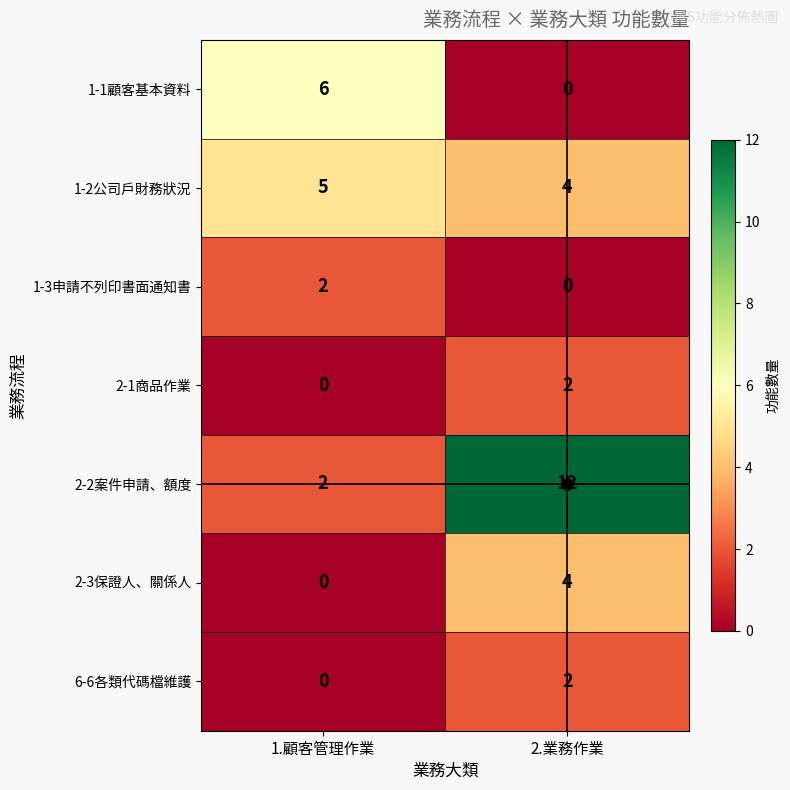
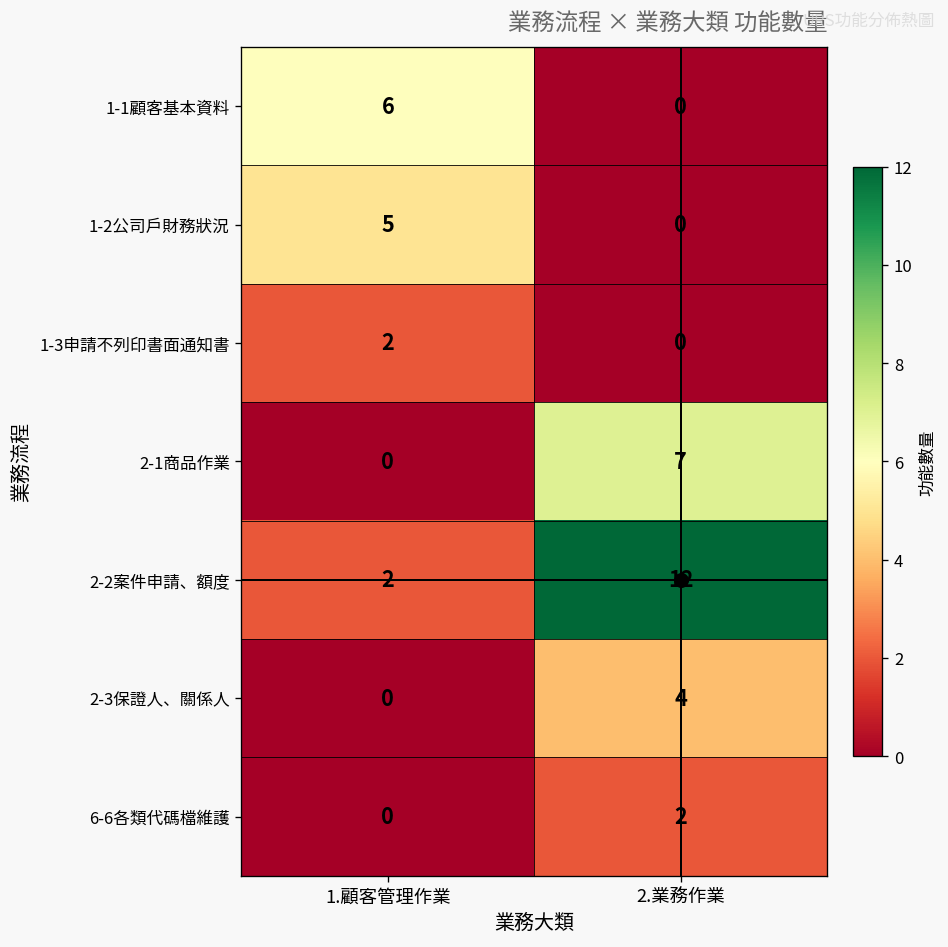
1-2公司戶財務狀況, 2.業務作業: 4 -> 0
2-1商品作業, 2.業務作業: 2 -> 7
